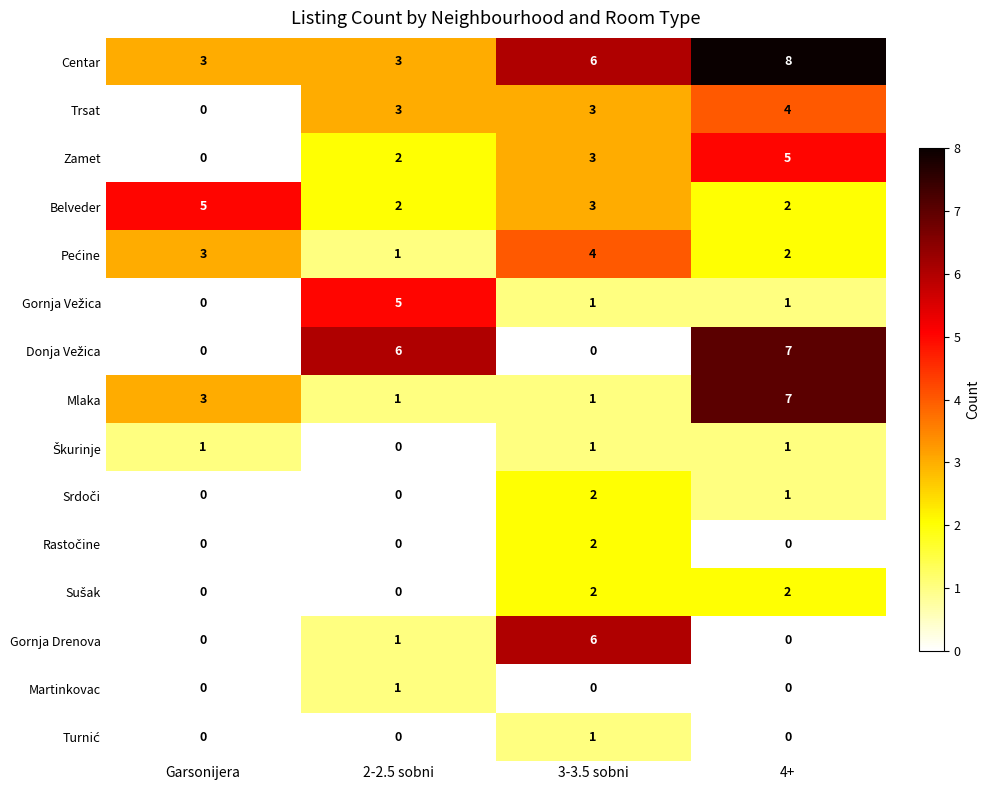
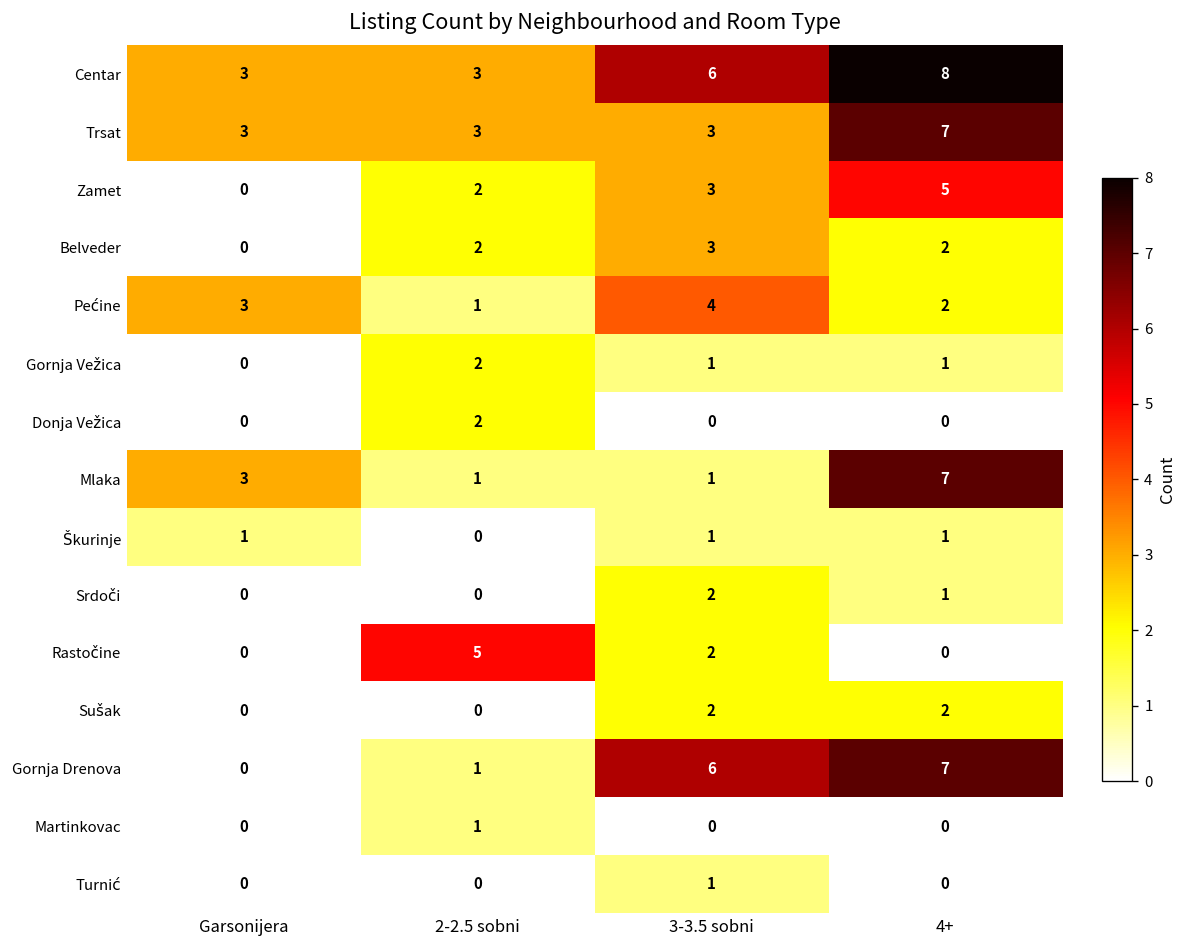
Trsat, Garsonijera: 0 -> 3
Trsat, 4+: 4 -> 7
Belveder, Garsonijera: 5 -> 0
Gornja Vežica, 2-2.5 sobni: 5 -> 2
Donja Vežica, 2-2.5 sobni: 6 -> 2
Donja Vežica, 4+: 7 -> 0
Rastočine, 2-2.5 sobni: 0 -> 5
Gornja Drenova, 4+: 0 -> 7
